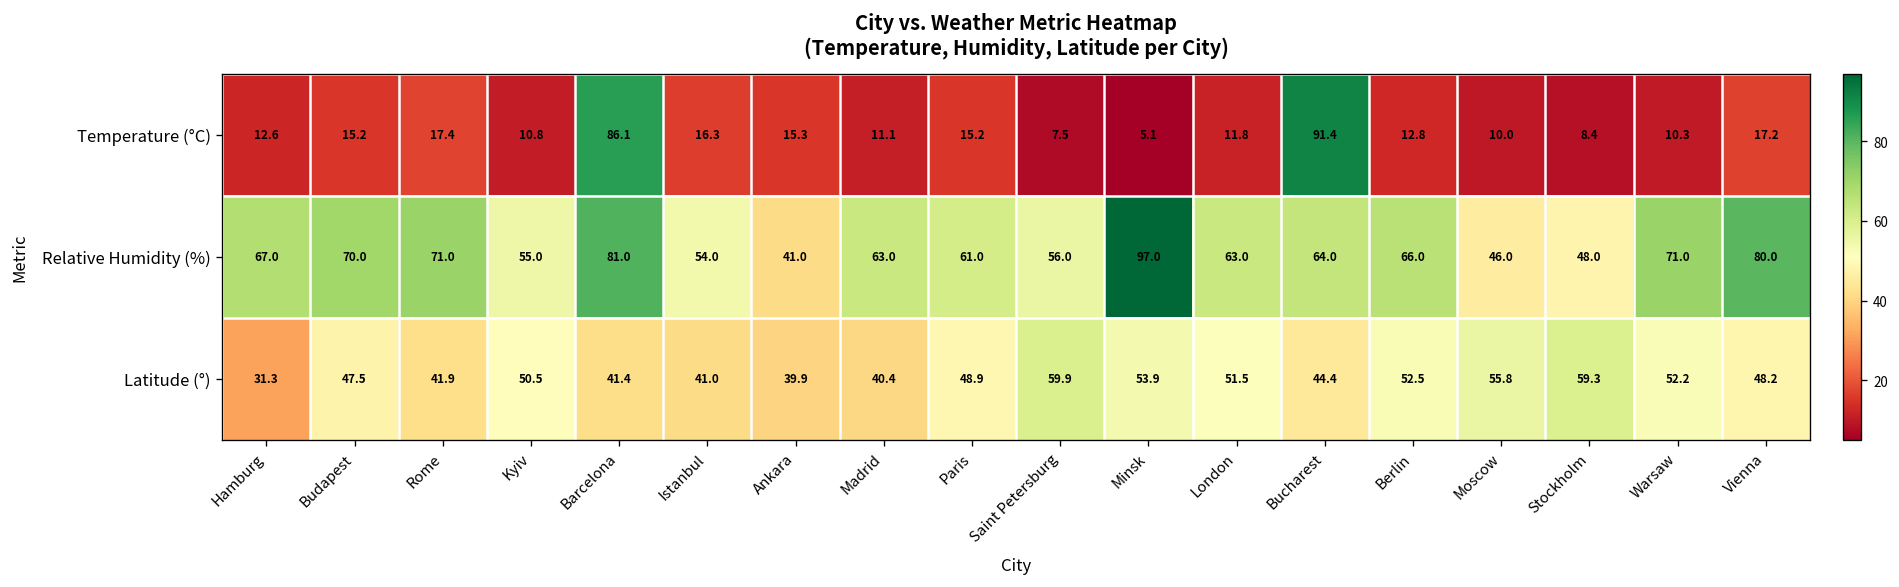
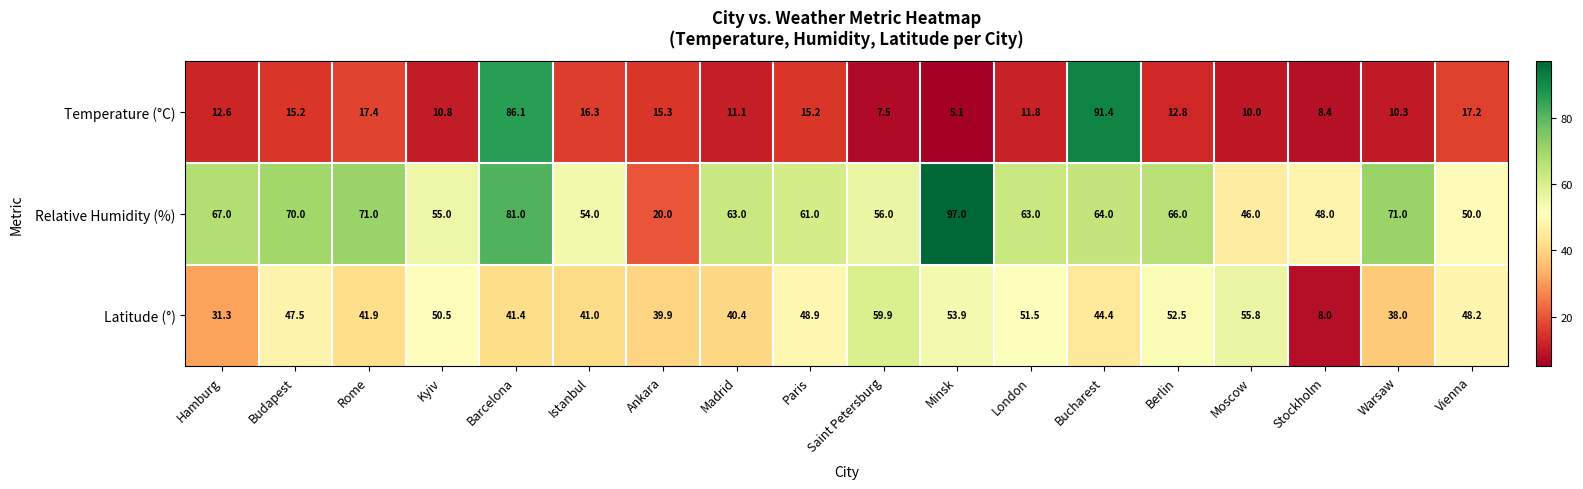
Relative Humidity (%), Ankara: 41.0 -> 20.0
Relative Humidity (%), Vienna: 80.0 -> 50.0
Latitude (°), Stockholm: 59.3 -> 8.0
Latitude (°), Warsaw: 52.2 -> 38.0
